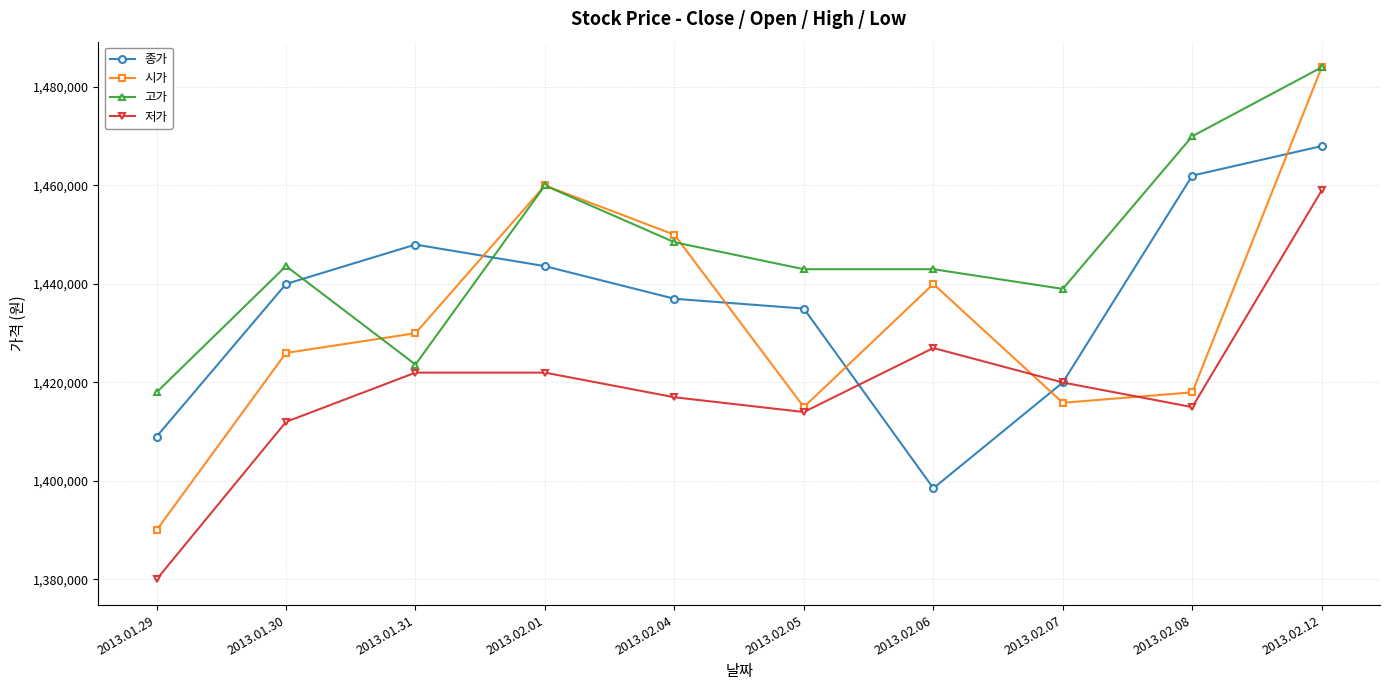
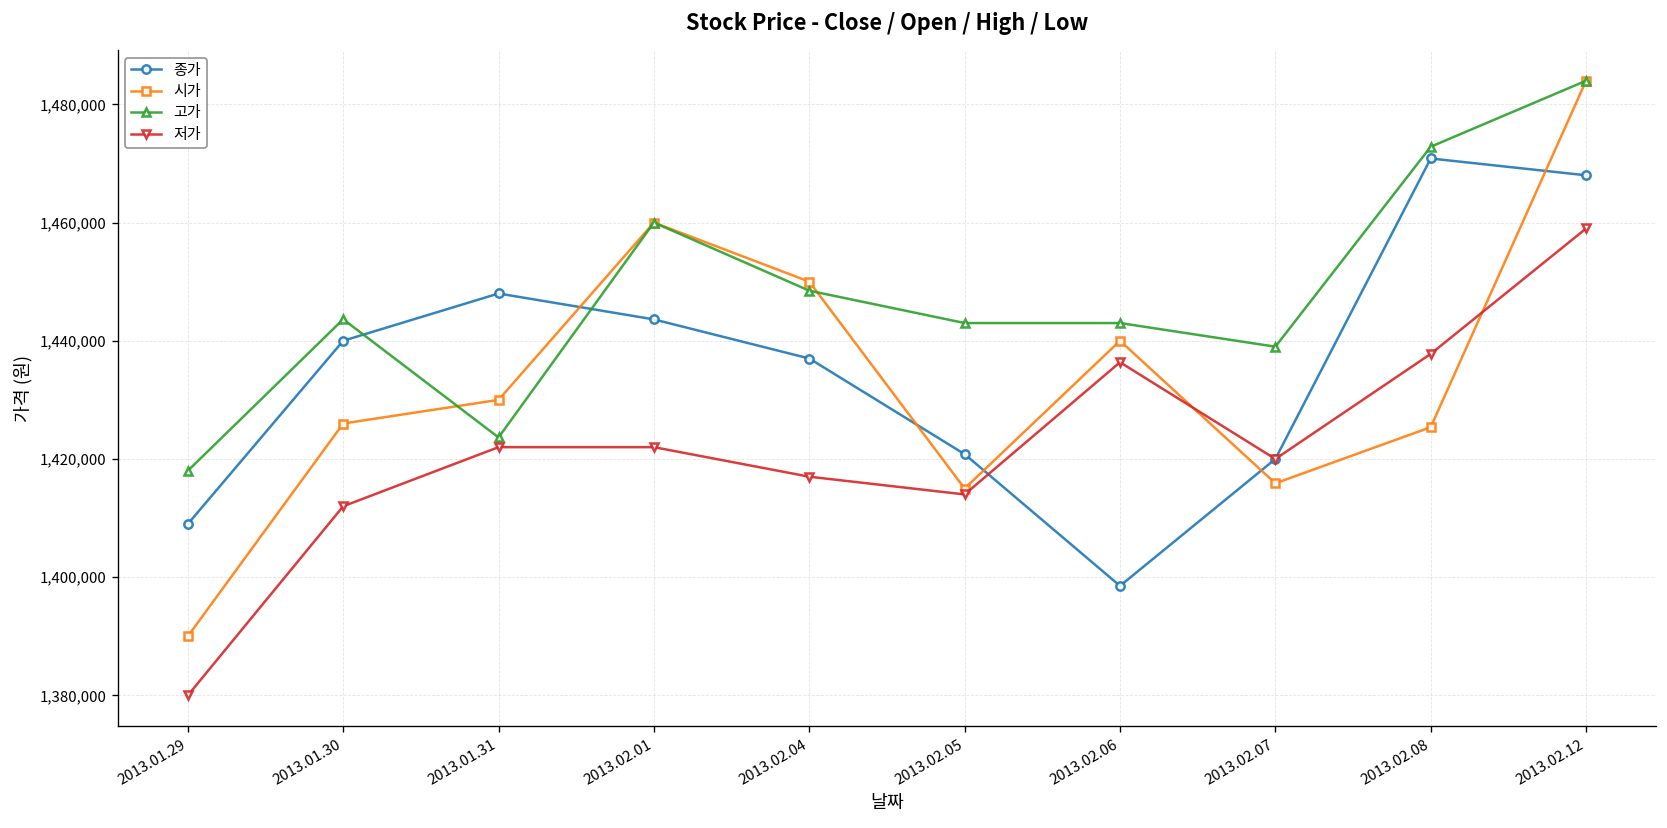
종가, 2013.02.05: 1,435,000 -> 1,421,000
저가, 2013.02.06: 1,427,000 -> 1,436,000
종가, 2013.02.08: 1,462,000 -> 1,471,000
시가, 2013.02.08: 1,418,000 -> 1,425,000
고가, 2013.02.08: 1,470,000 -> 1,473,000
저가, 2013.02.08: 1,415,000 -> 1,438,000
